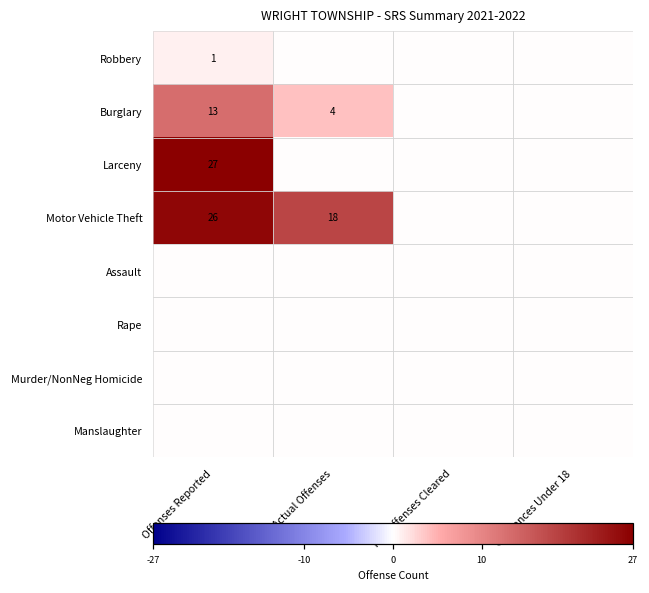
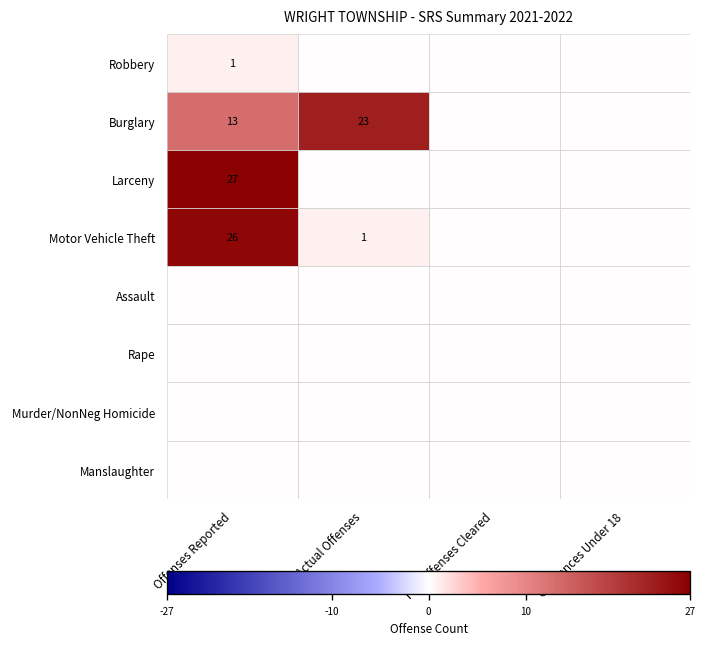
Burglary, Actual Offenses: 4 -> 23
Motor Vehicle Theft, Actual Offenses: 18 -> 1
